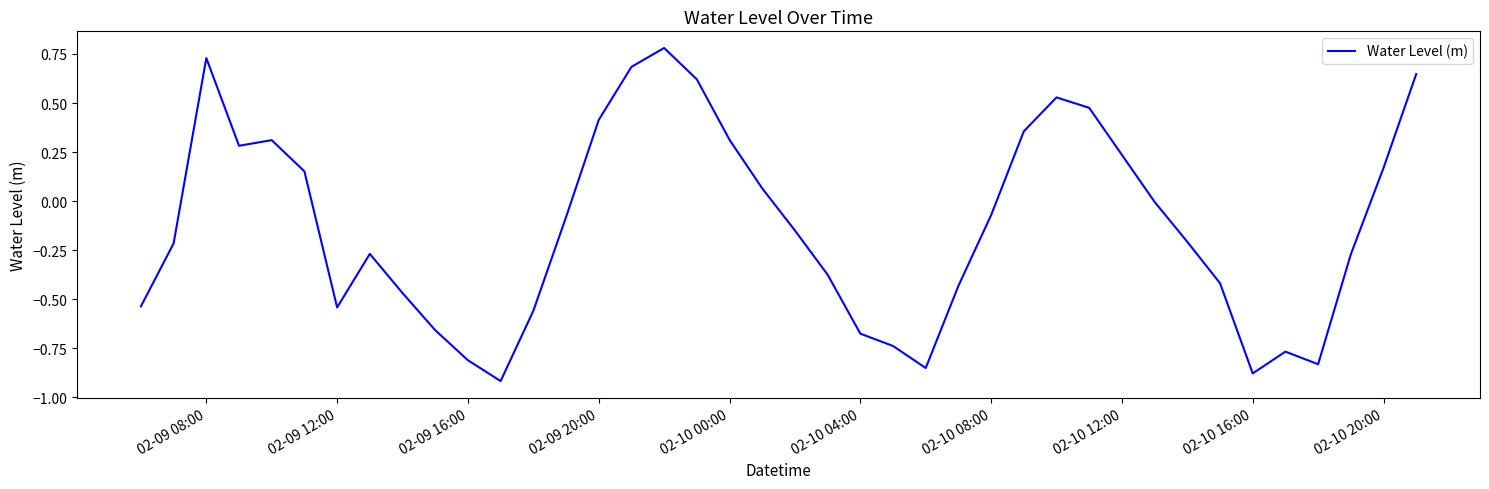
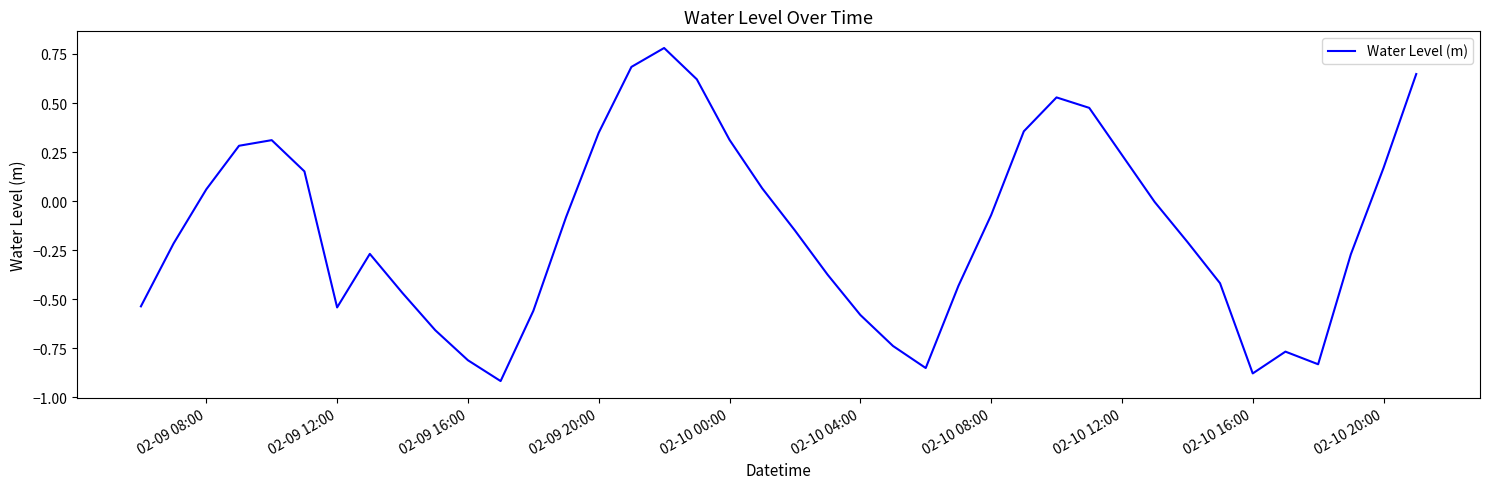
02-09 08:00: 0.73 -> 0.06
02-09 20:00: 0.41 -> 0.35
02-10 04:00: -0.68 -> -0.58
